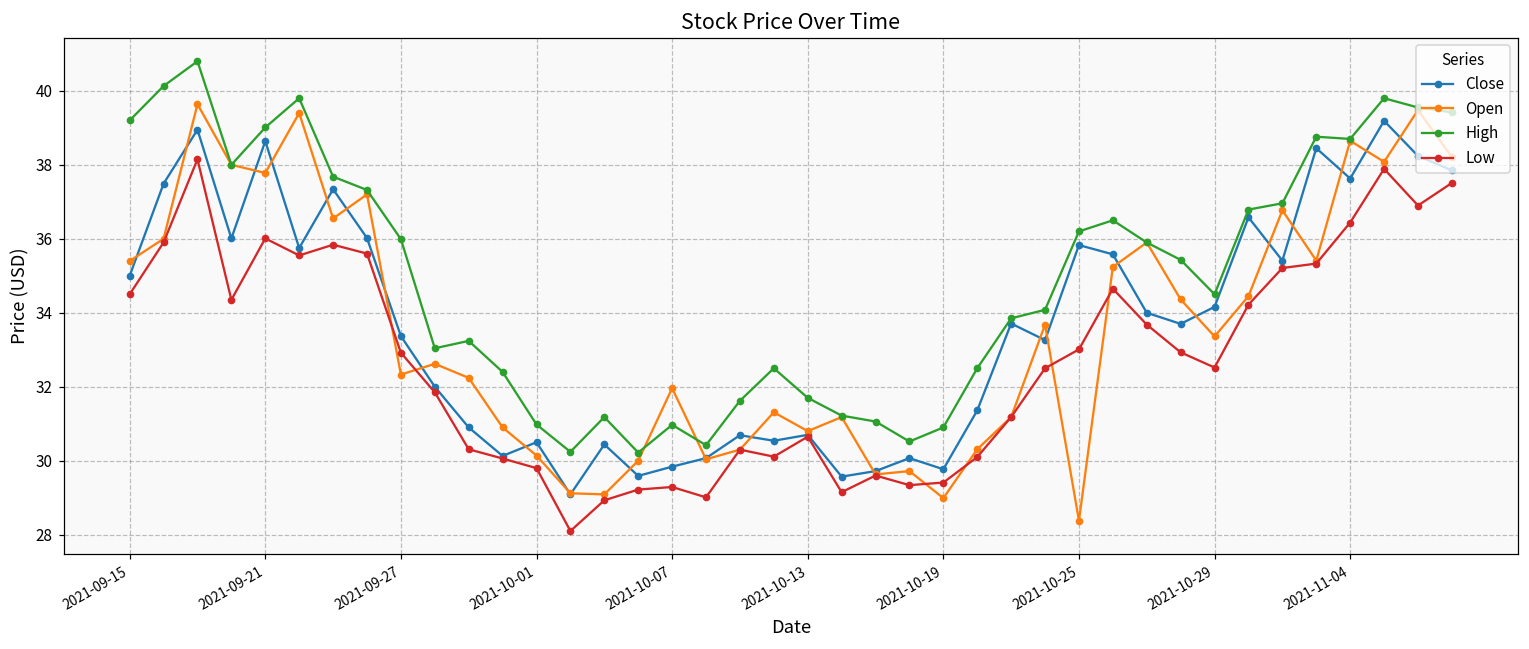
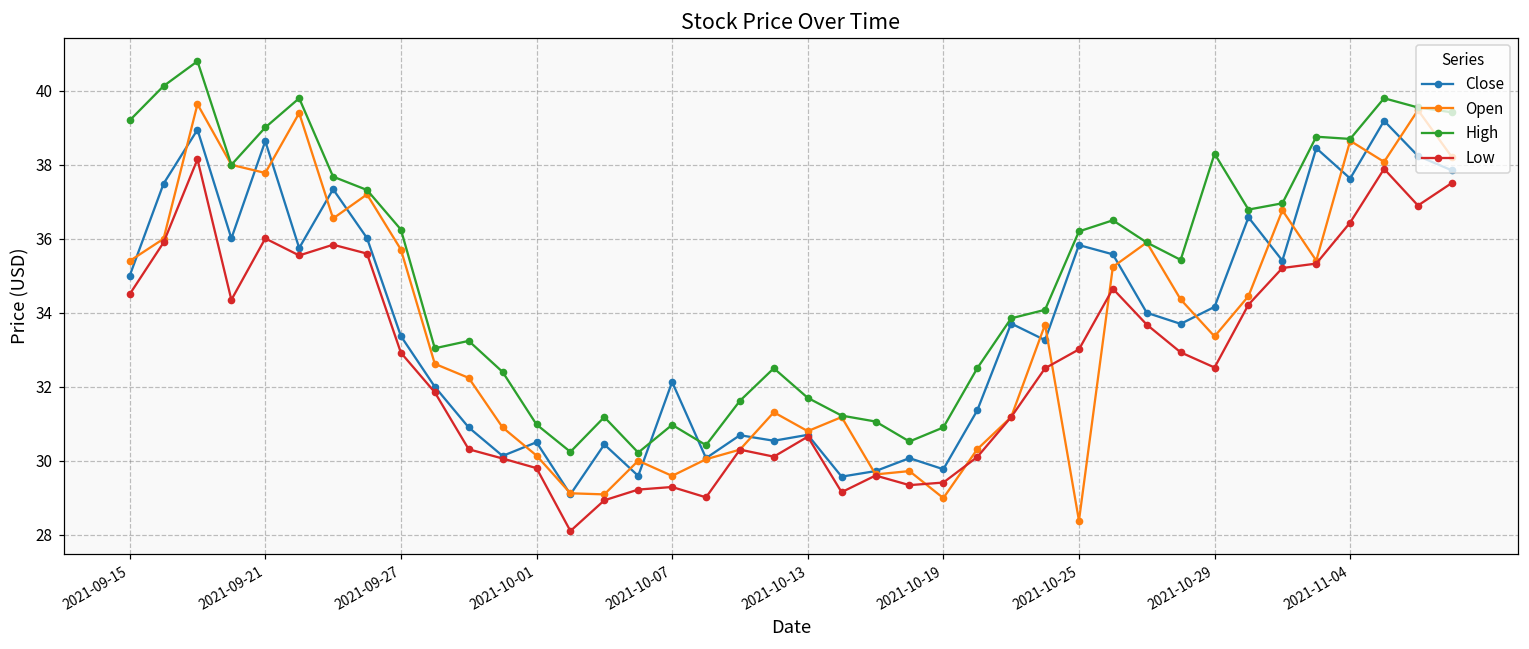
Open, 2021-09-27: 32.3 -> 35.7
High, 2021-09-27: 36.0 -> 36.3
Close, 2021-10-07: 29.8 -> 32.1
Open, 2021-10-07: 32.0 -> 29.6
High, 2021-10-29: 34.5 -> 38.3
